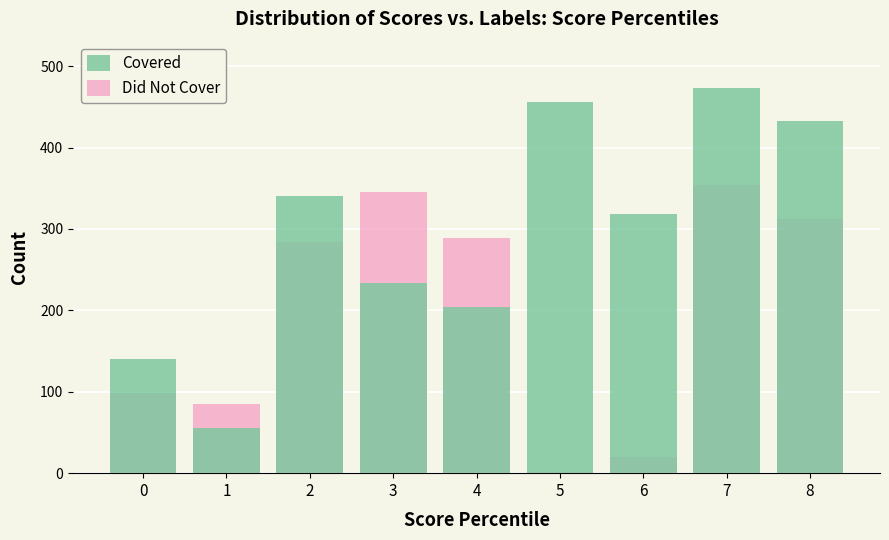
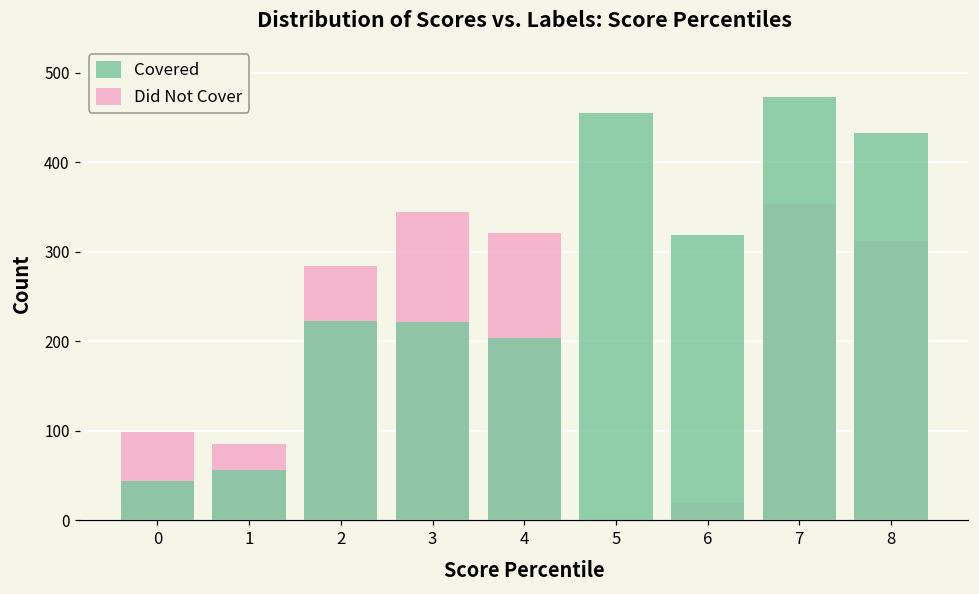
Covered, 0: 140 -> 40
Covered, 2: 340 -> 220
Covered, 3: 230 -> 220
Did Not Cover, 4: 290 -> 320
